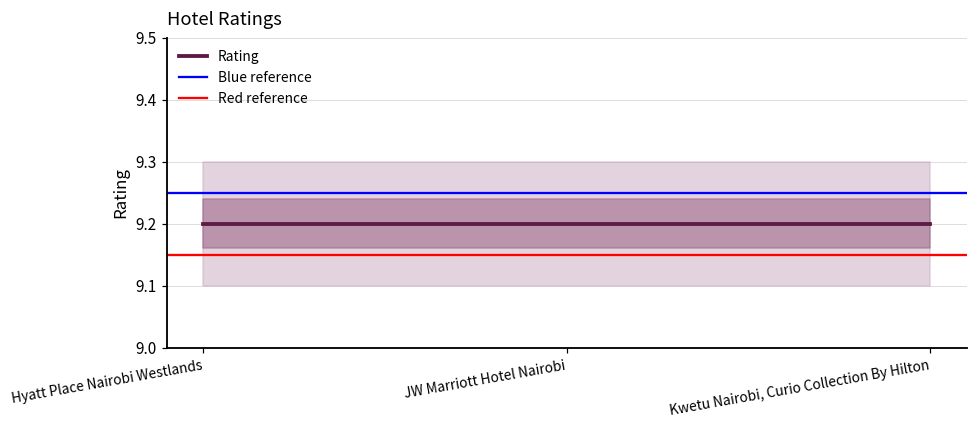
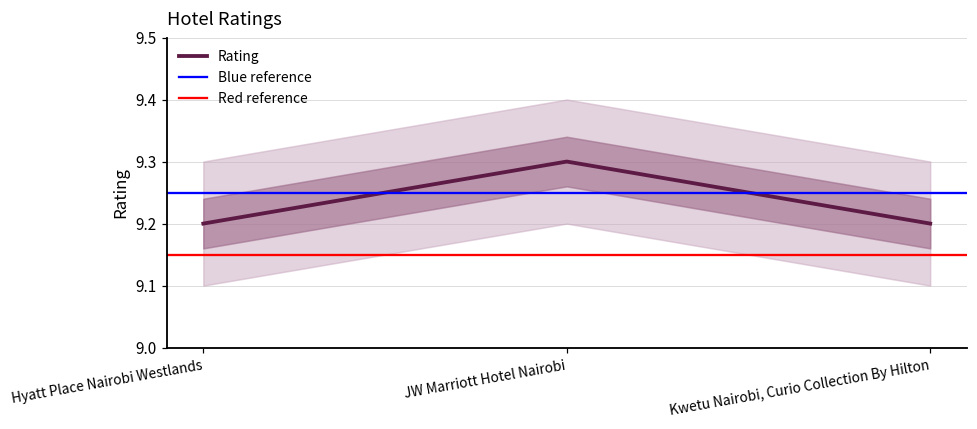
Rating, JW Marriott Hotel Nairobi: 9.2 -> 9.3
